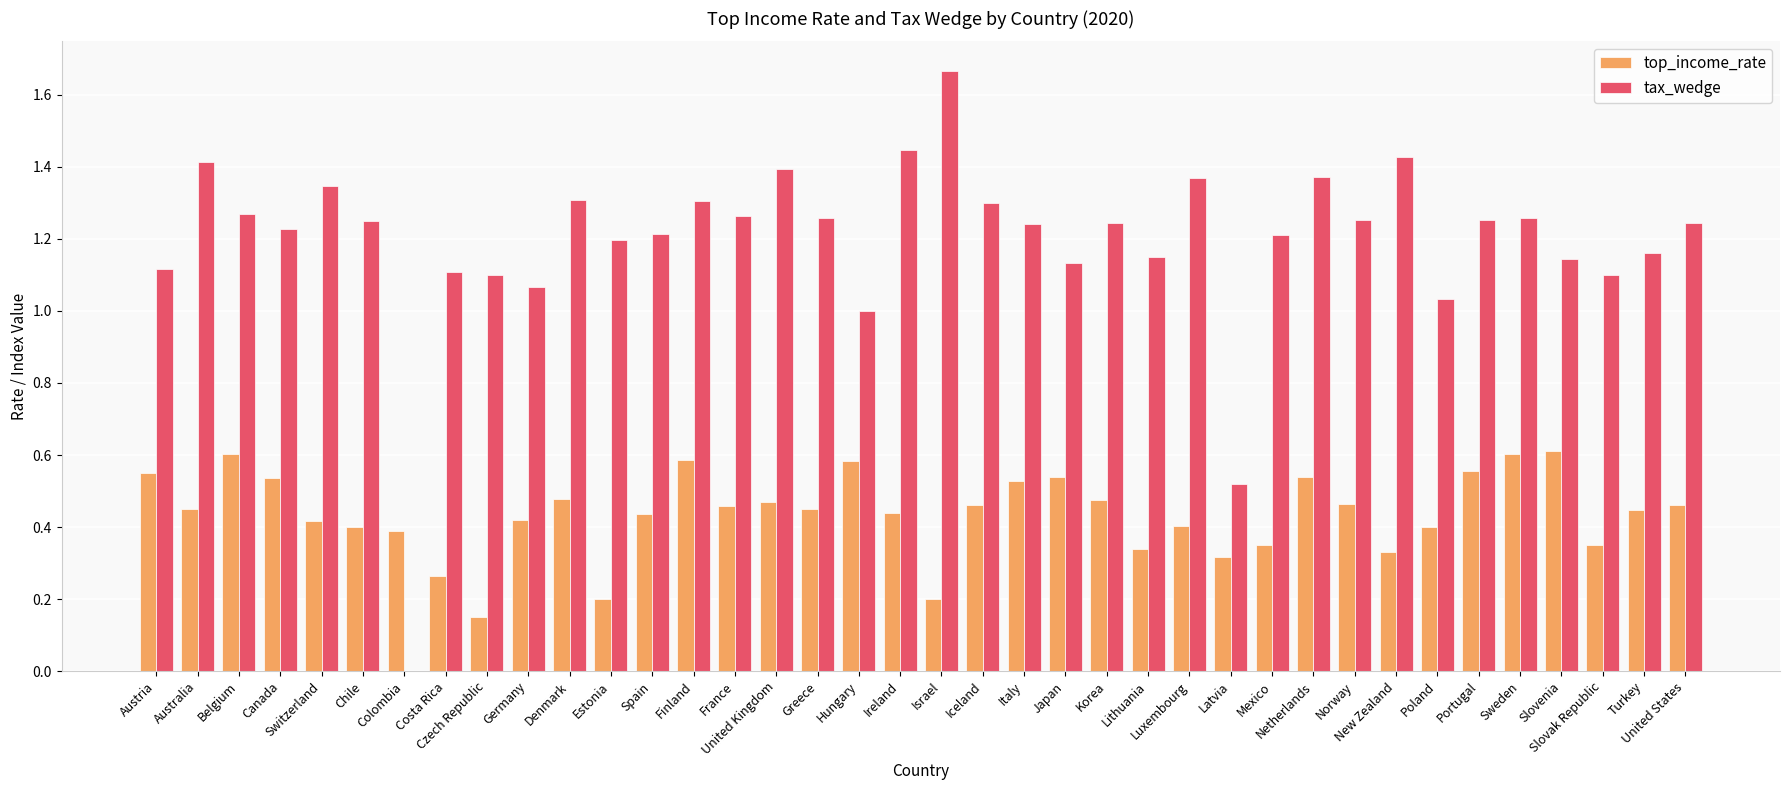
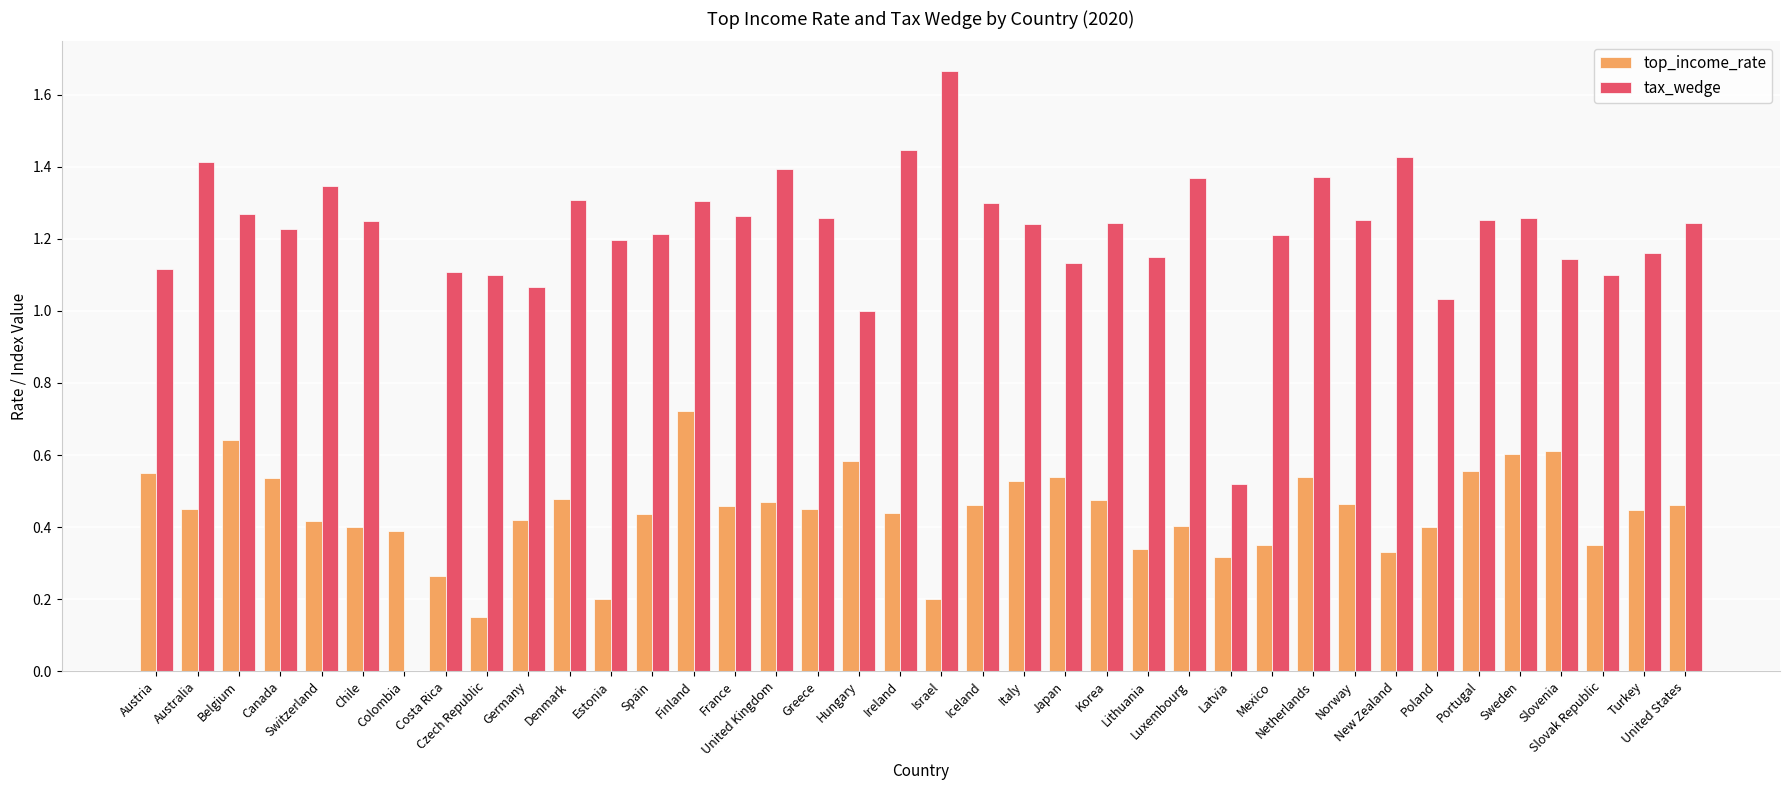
top_income_rate, Belgium: 0.60 -> 0.64
top_income_rate, Finland: 0.59 -> 0.72
